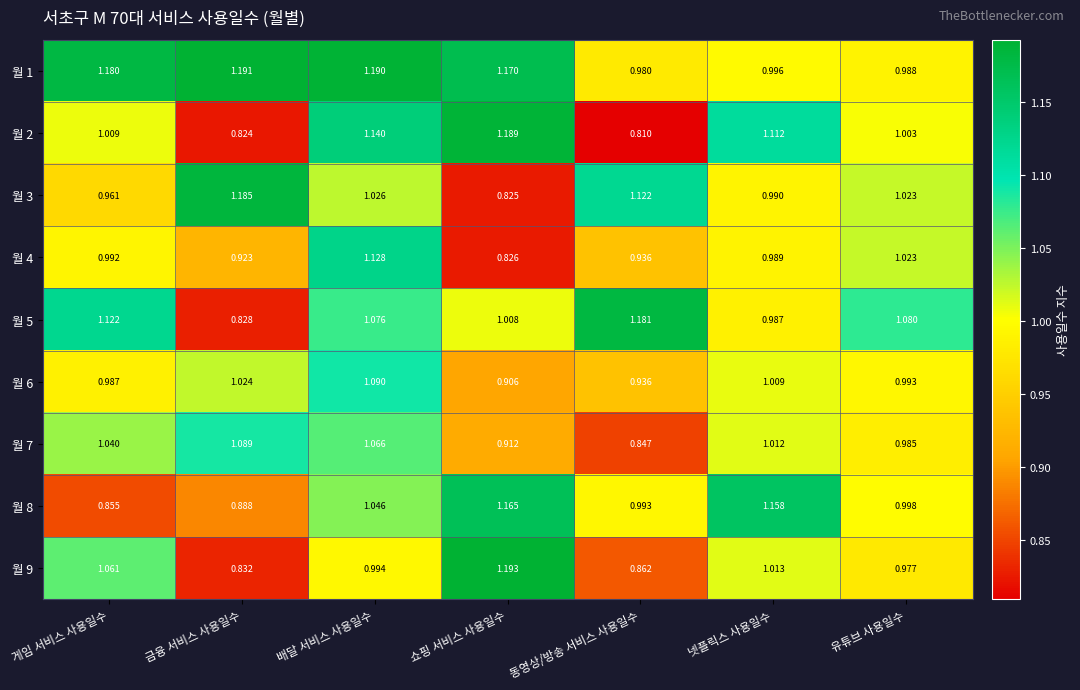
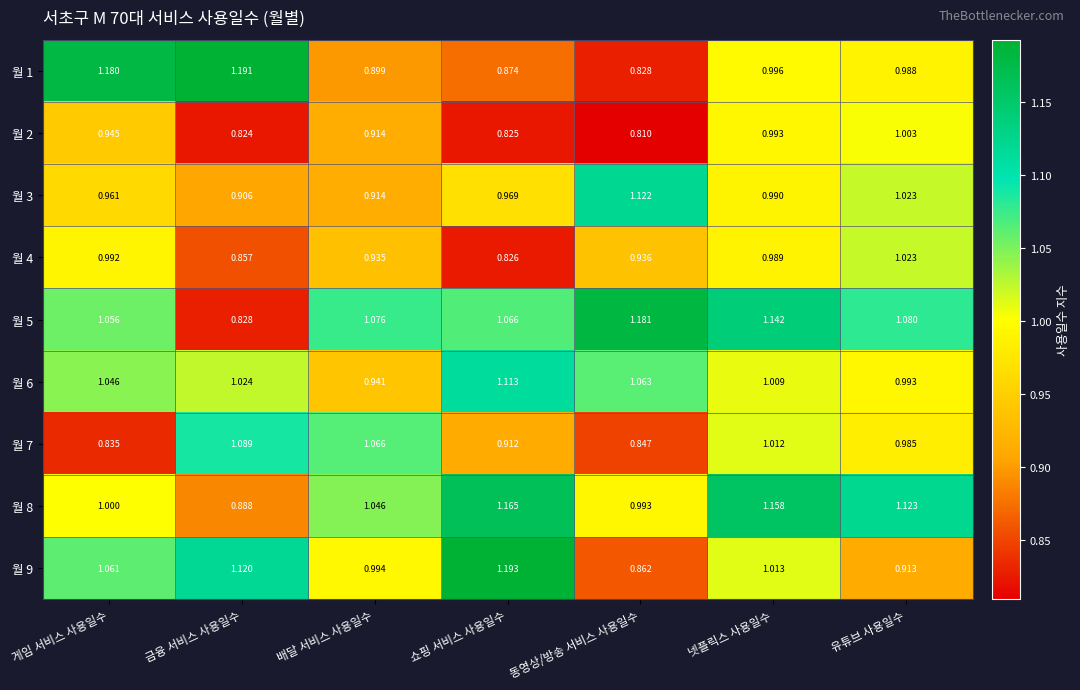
월 1, 배달 서비스 사용일수: 1.190 -> 0.899
월 1, 쇼핑 서비스 사용일수: 1.170 -> 0.874
월 1, 동영상/방송 서비스 사용일수: 0.980 -> 0.828
월 2, 게임 서비스 사용일수: 1.009 -> 0.945
월 2, 배달 서비스 사용일수: 1.140 -> 0.914
월 2, 쇼핑 서비스 사용일수: 1.189 -> 0.825
월 2, 넷플릭스 사용일수: 1.112 -> 0.993
월 3, 금융 서비스 사용일수: 1.185 -> 0.906
월 3, 배달 서비스 사용일수: 1.026 -> 0.914
월 3, 쇼핑 서비스 사용일수: 0.825 -> 0.969
월 4, 금융 서비스 사용일수: 0.923 -> 0.857
월 4, 배달 서비스 사용일수: 1.128 -> 0.935
월 5, 게임 서비스 사용일수: 1.122 -> 1.056
월 5, 쇼핑 서비스 사용일수: 1.008 -> 1.066
월 5, 넷플릭스 사용일수: 0.987 -> 1.142
월 6, 게임 서비스 사용일수: 0.987 -> 1.046
월 6, 배달 서비스 사용일수: 1.090 -> 0.941
월 6, 쇼핑 서비스 사용일수: 0.906 -> 1.113
월 6, 동영상/방송 서비스 사용일수: 0.936 -> 1.063
월 7, 게임 서비스 사용일수: 1.040 -> 0.835
월 8, 게임 서비스 사용일수: 0.855 -> 1.000
월 8, 유튜브 사용일수: 0.998 -> 1.123
월 9, 금융 서비스 사용일수: 0.832 -> 1.120
월 9, 유튜브 사용일수: 0.977 -> 0.913
